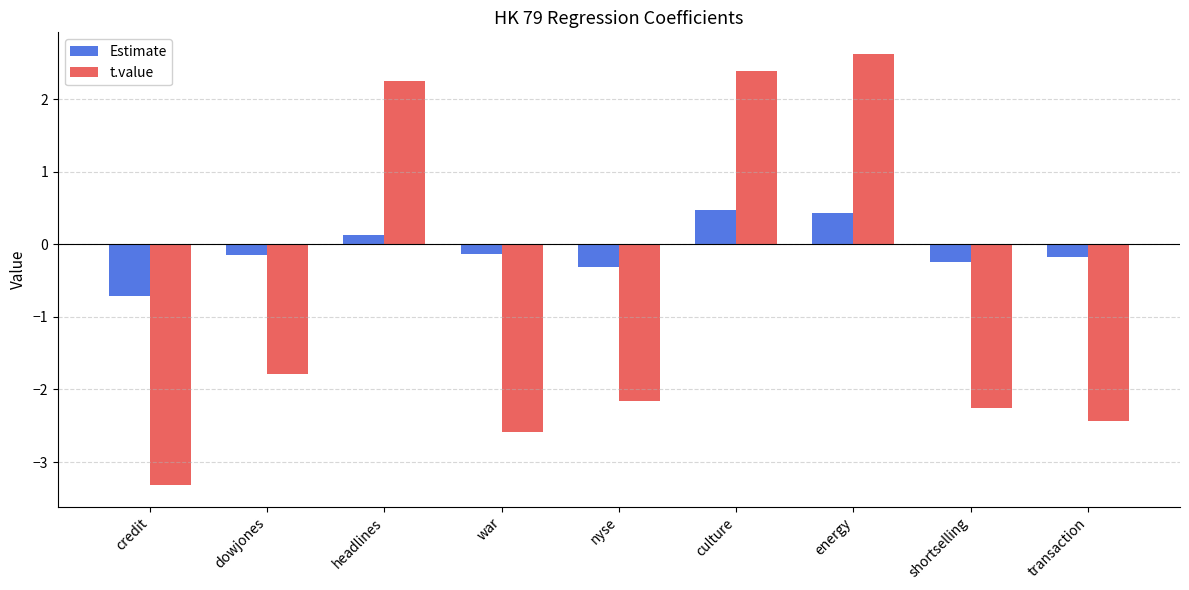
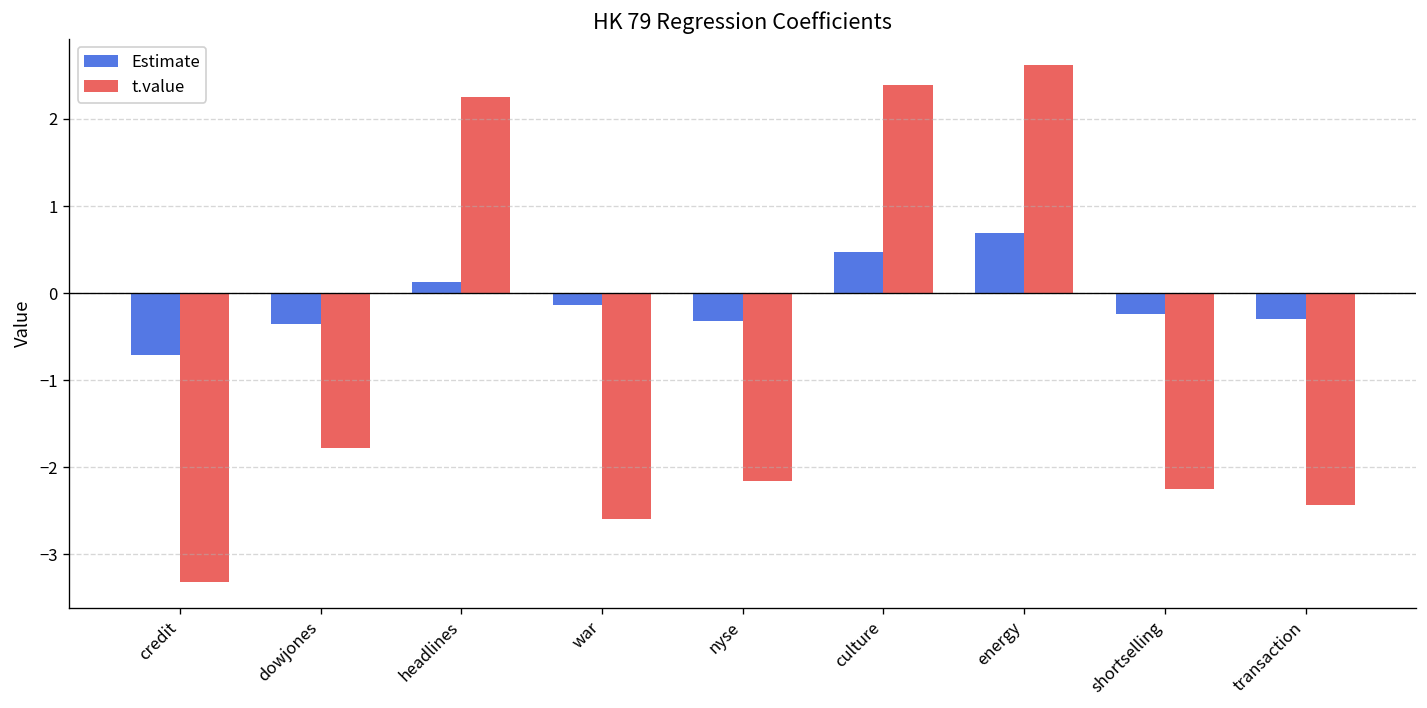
Estimate, dowjones: -0.1 -> -0.4
Estimate, energy: 0.4 -> 0.7
Estimate, transaction: -0.2 -> -0.3
